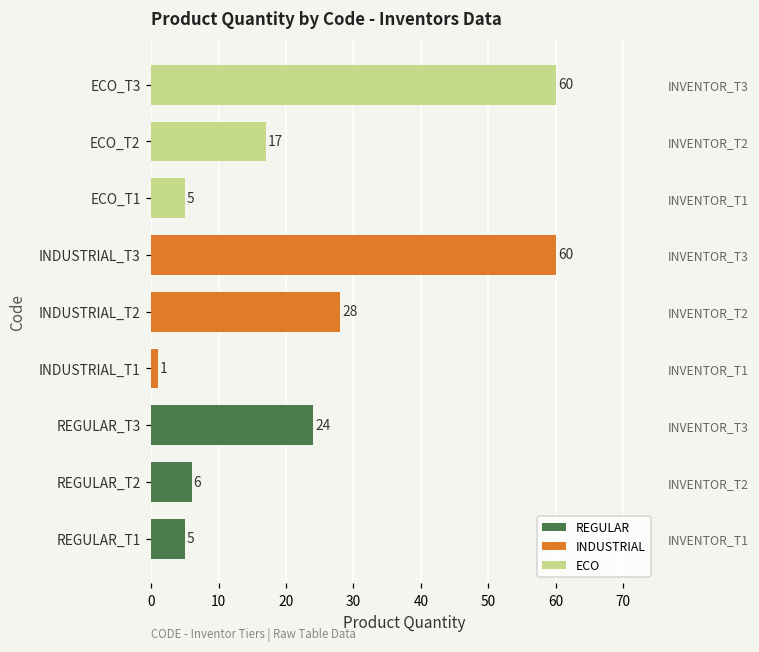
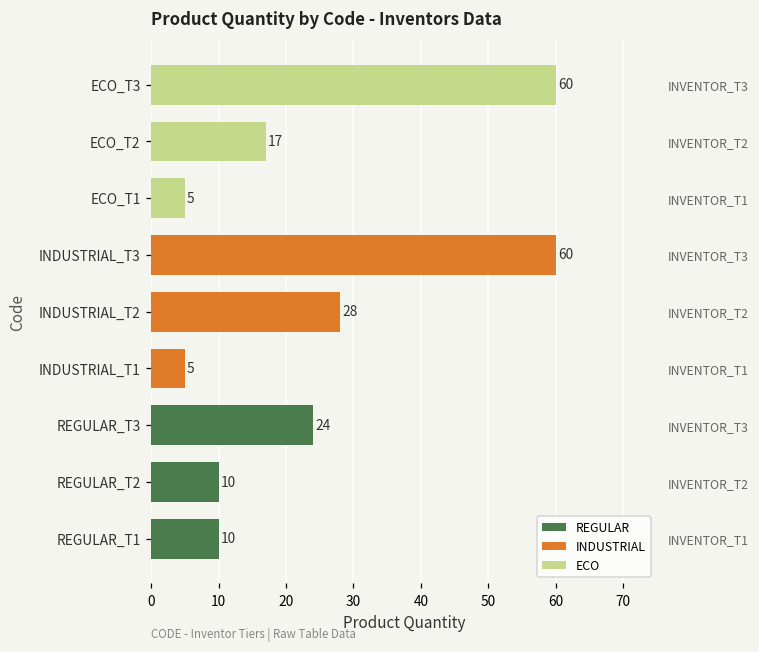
INDUSTRIAL_T1: 1 -> 5
REGULAR_T2: 6 -> 10
REGULAR_T1: 5 -> 10
